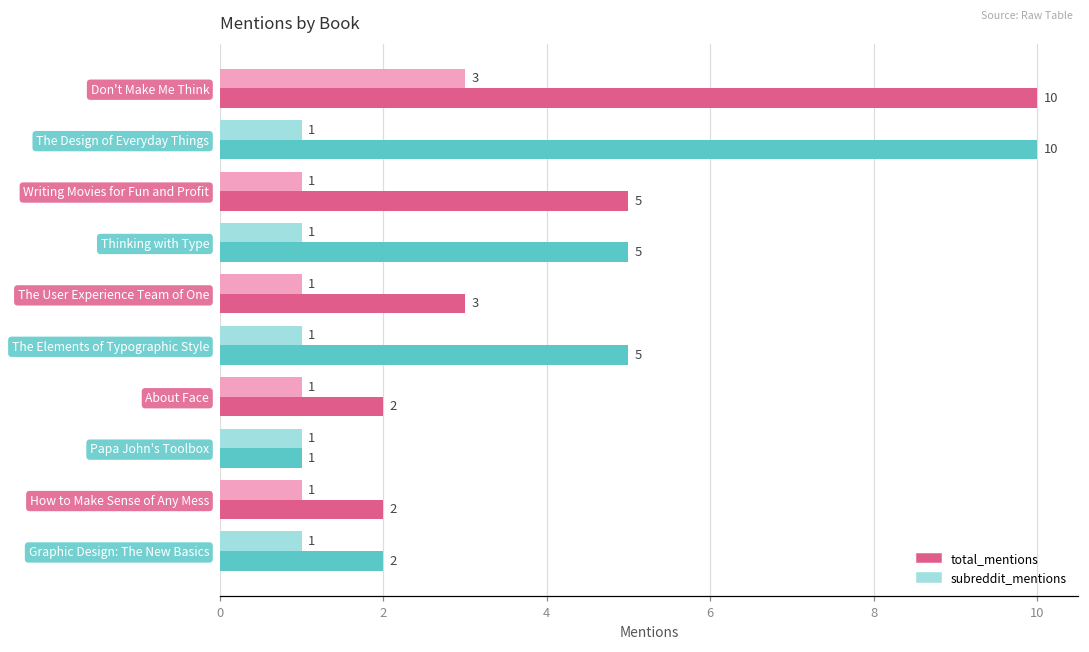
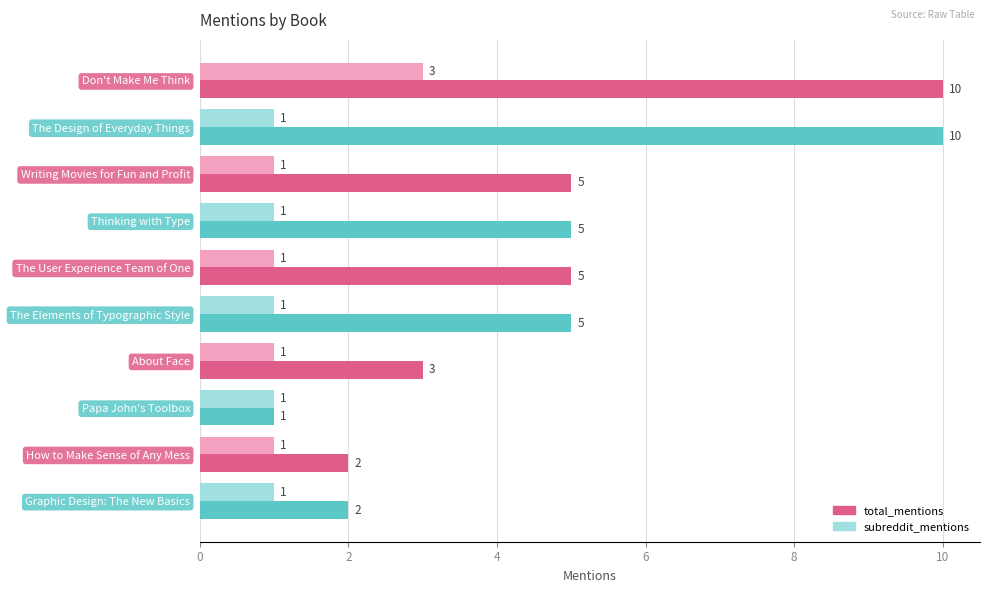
total_mentions, The User Experience Team of One: 3 -> 5
total_mentions, About Face: 2 -> 3
